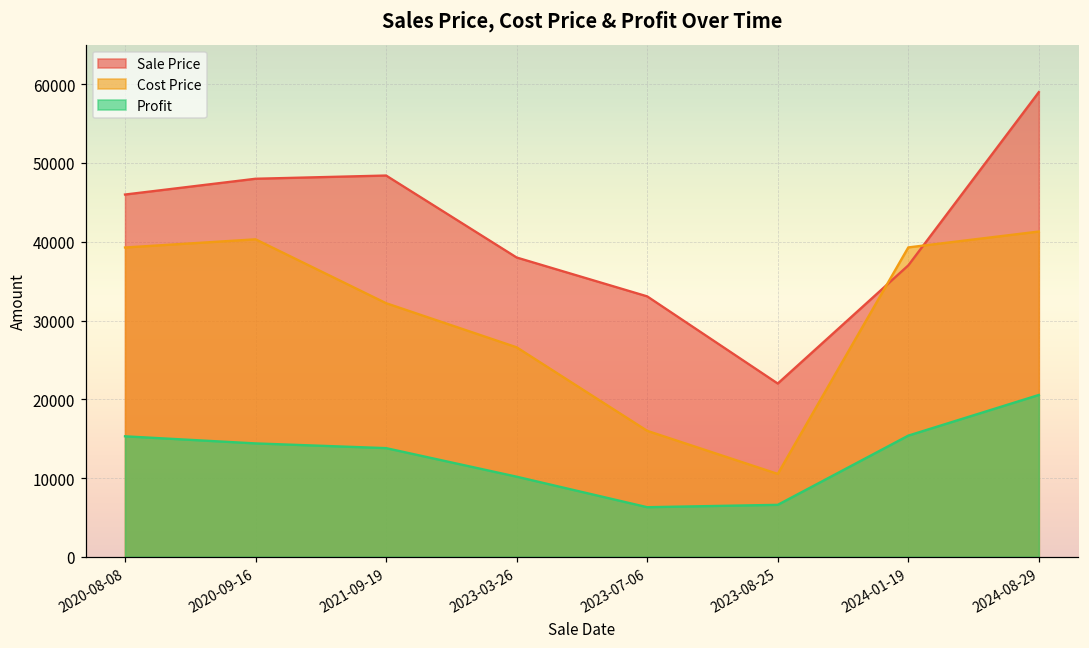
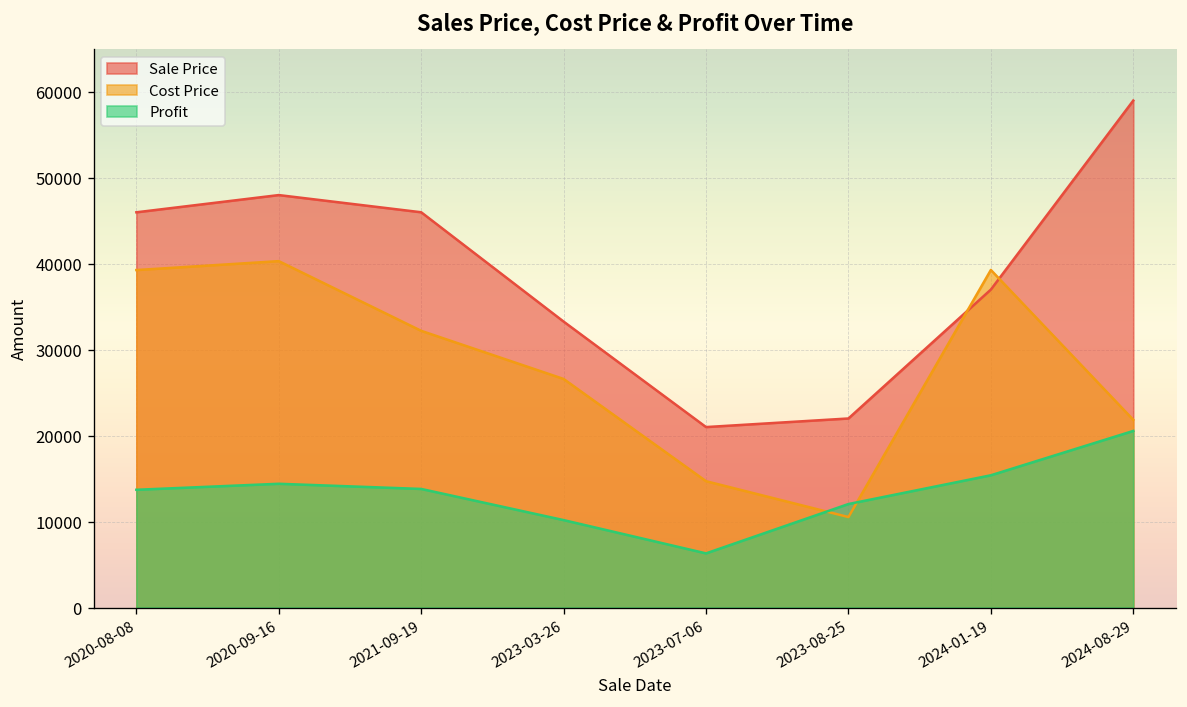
Profit, 2020-08-08: 15000 -> 14000
Sale Price, 2021-09-19: 48000 -> 46000
Sale Price, 2023-03-26: 38000 -> 33000
Sale Price, 2023-07-06: 33000 -> 21000
Cost Price, 2023-07-06: 16000 -> 15000
Profit, 2023-08-25: 7000 -> 12000
Cost Price, 2024-08-29: 41000 -> 22000
